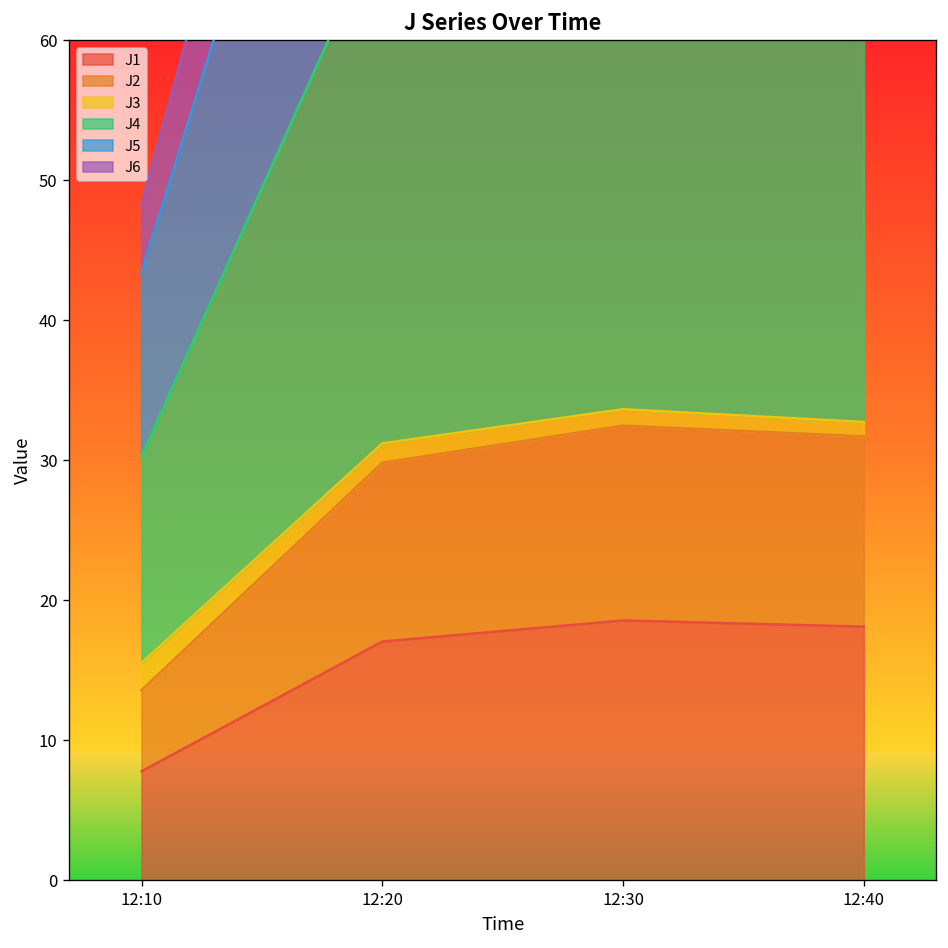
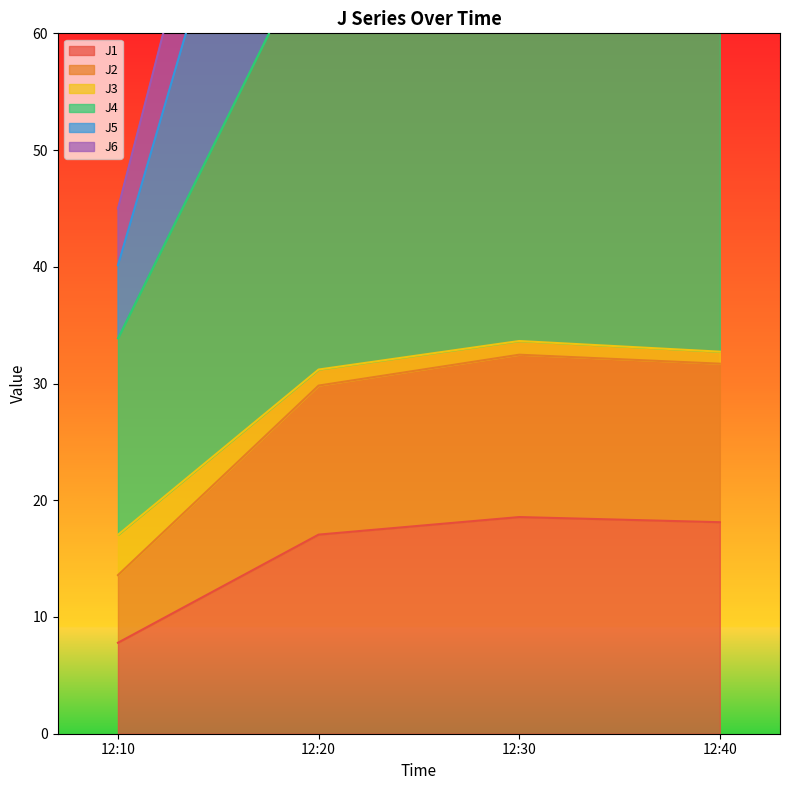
J3, 12:10: 1.9 -> 3.5
J4, 12:10: 14.8 -> 16.8
J5, 12:10: 13.1 -> 6.3
